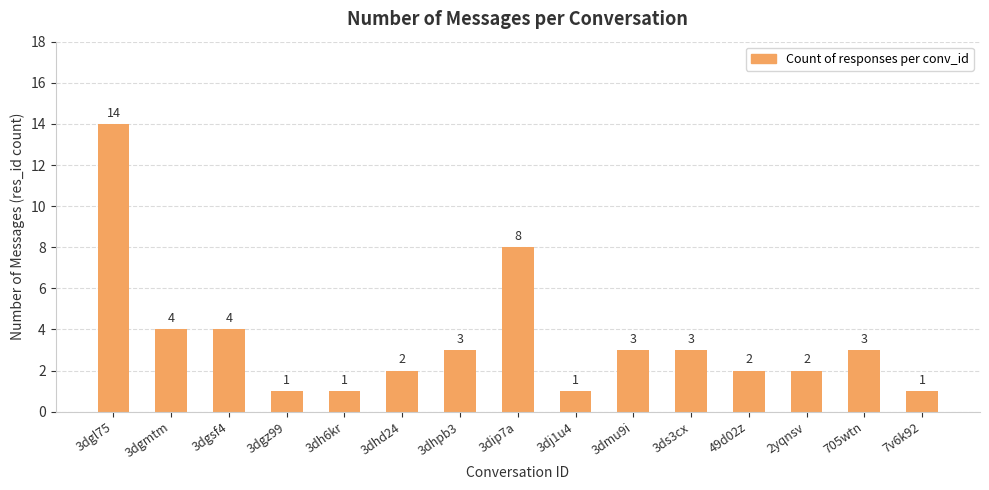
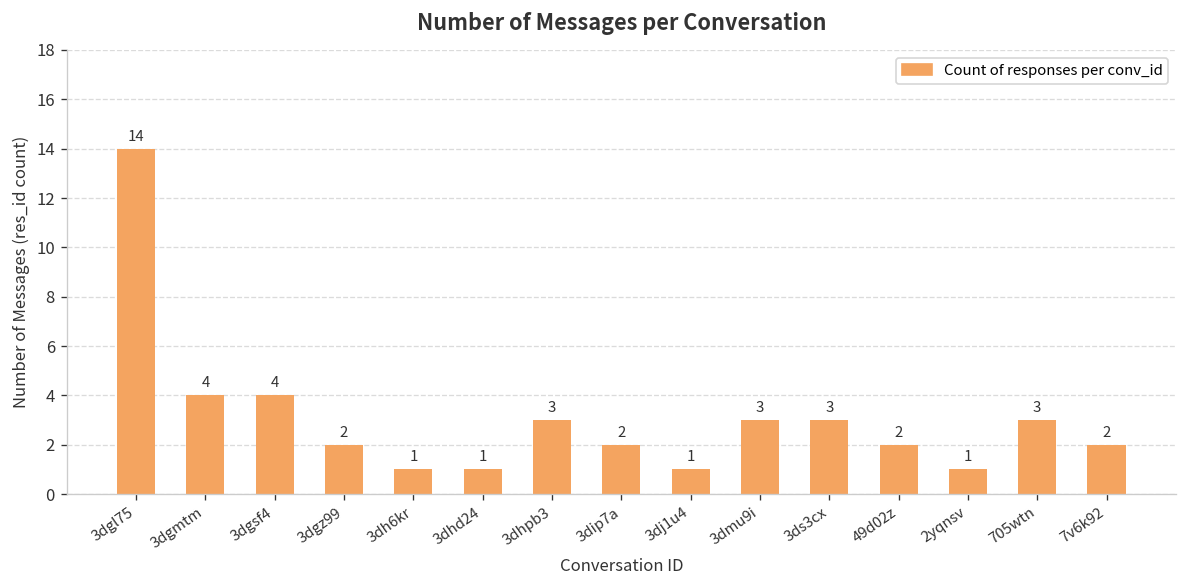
3dgz99: 1 -> 2
3dhd24: 2 -> 1
3dip7a: 8 -> 2
2yqnsv: 2 -> 1
7v6k92: 1 -> 2
